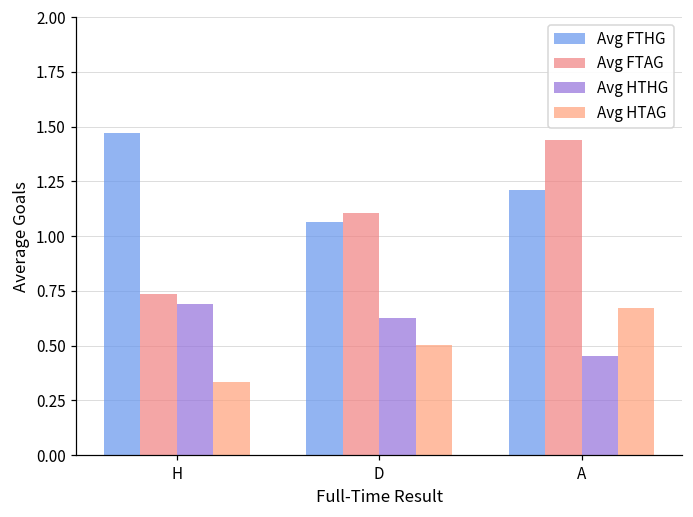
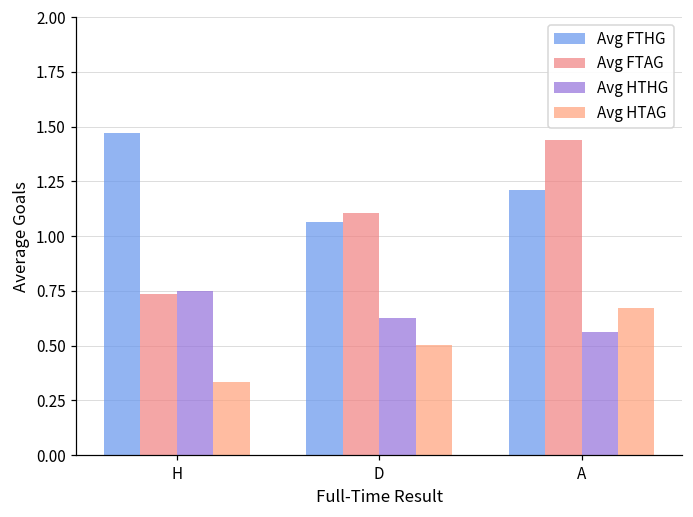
Avg HTHG, H: 0.69 -> 0.75
Avg HTHG, A: 0.45 -> 0.56
